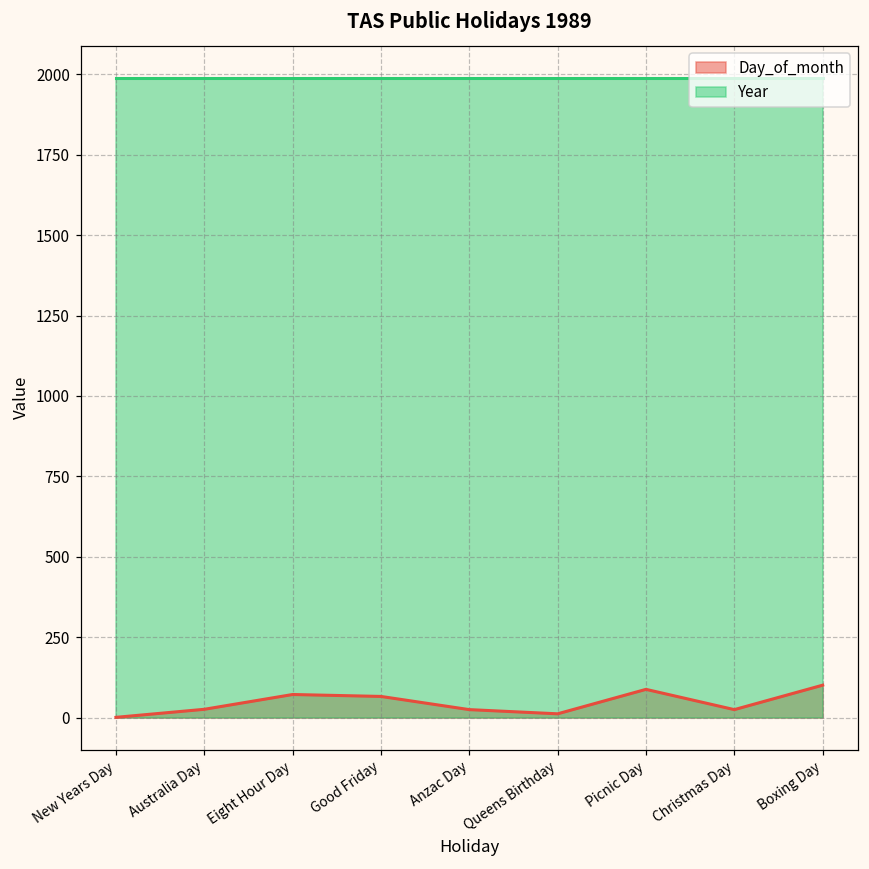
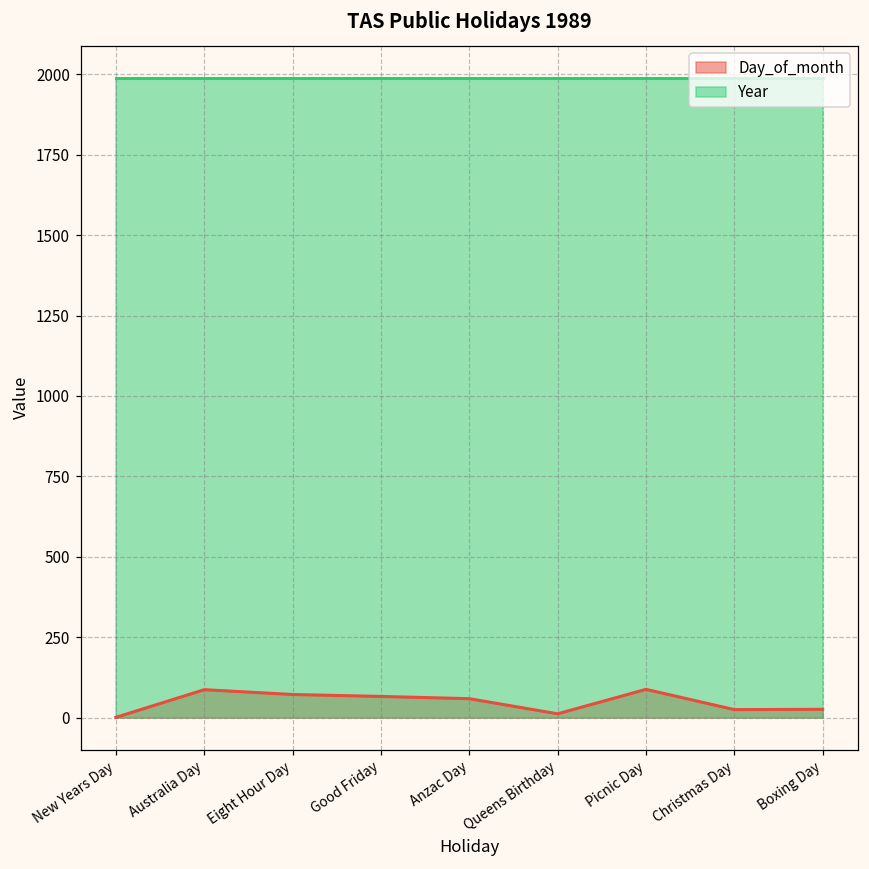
Day_of_month, Australia Day: 30 -> 90
Day_of_month, Anzac Day: 30 -> 60
Day_of_month, Boxing Day: 100 -> 30
